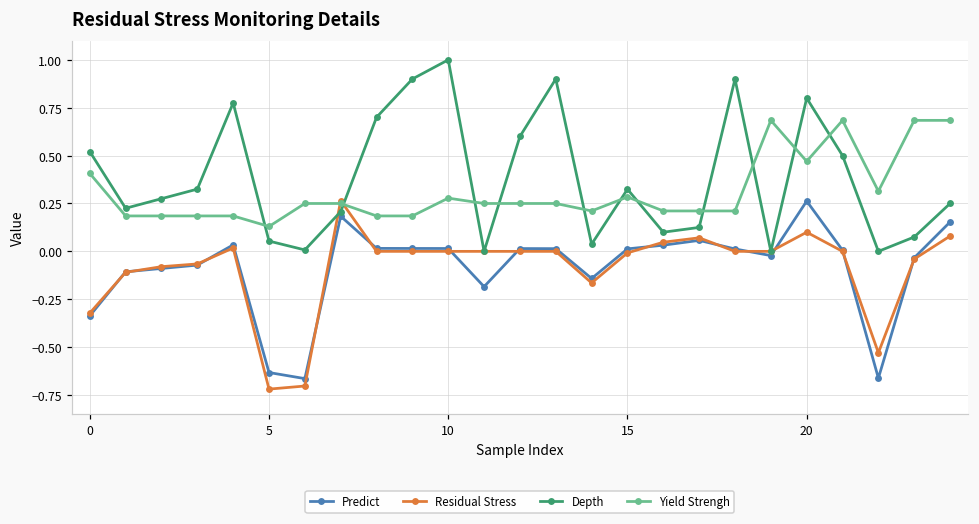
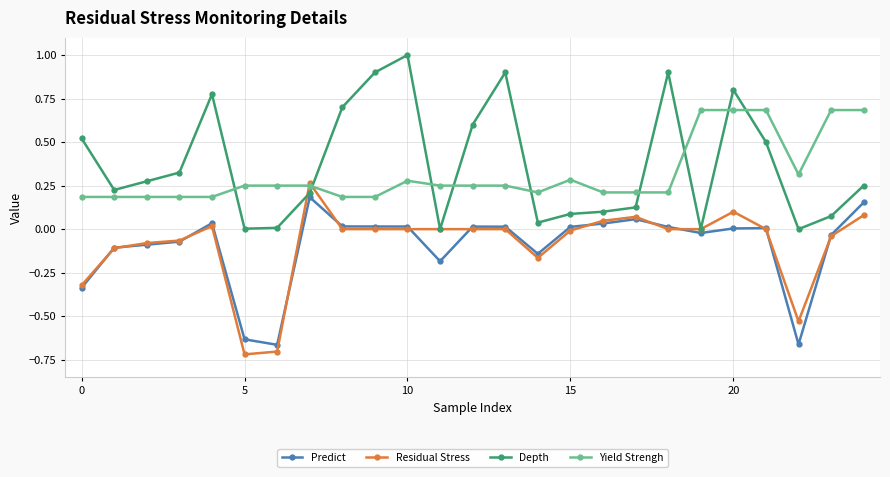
Yield Strengh, 0: 0.41 -> 0.19
Depth, 5: 0.05 -> 0.00
Yield Strengh, 5: 0.13 -> 0.25
Depth, 15: 0.32 -> 0.09
Predict, 20: 0.26 -> 0.00
Yield Strengh, 20: 0.47 -> 0.68
